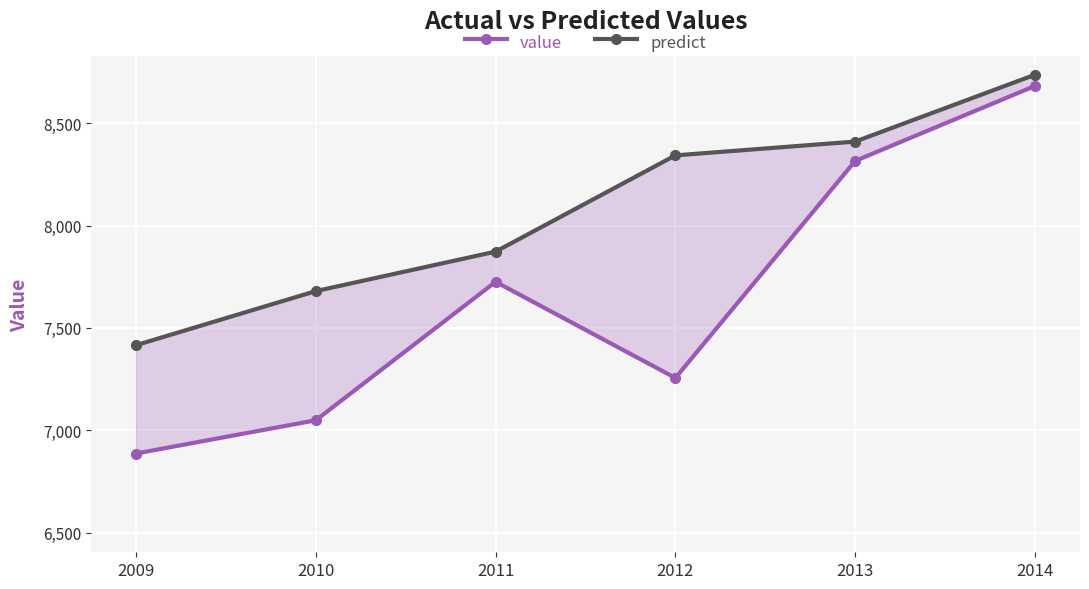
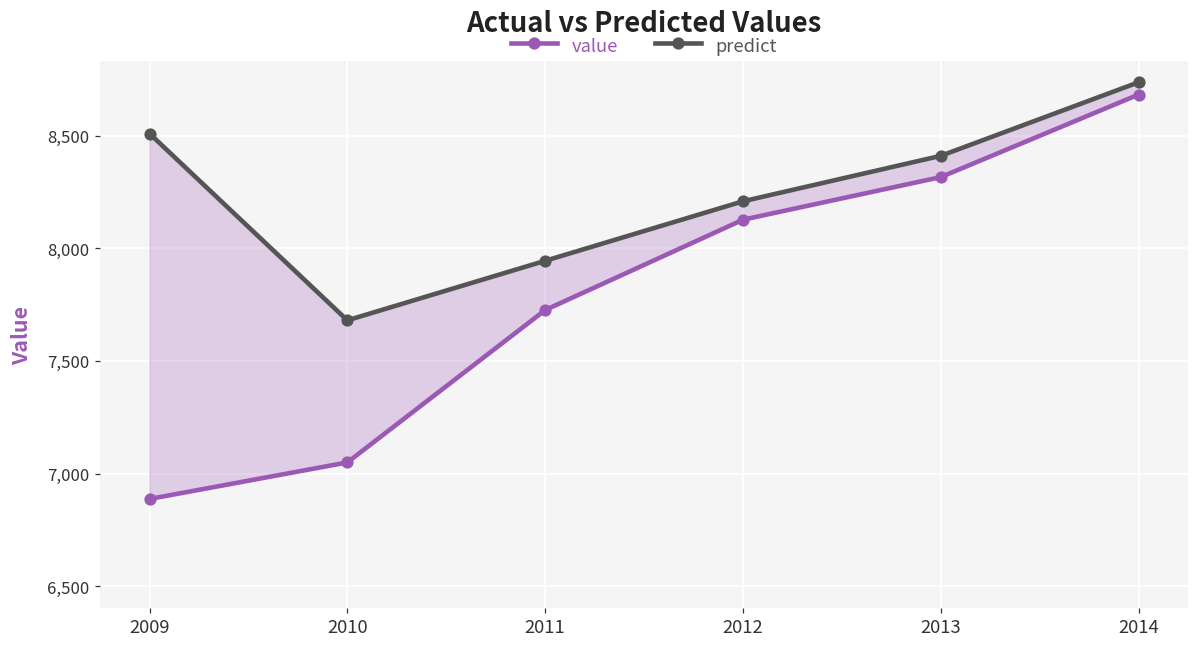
predict, 2009: 7,420 -> 8,510
predict, 2011: 7,870 -> 7,940
value, 2012: 7,260 -> 8,130
predict, 2012: 8,340 -> 8,210
